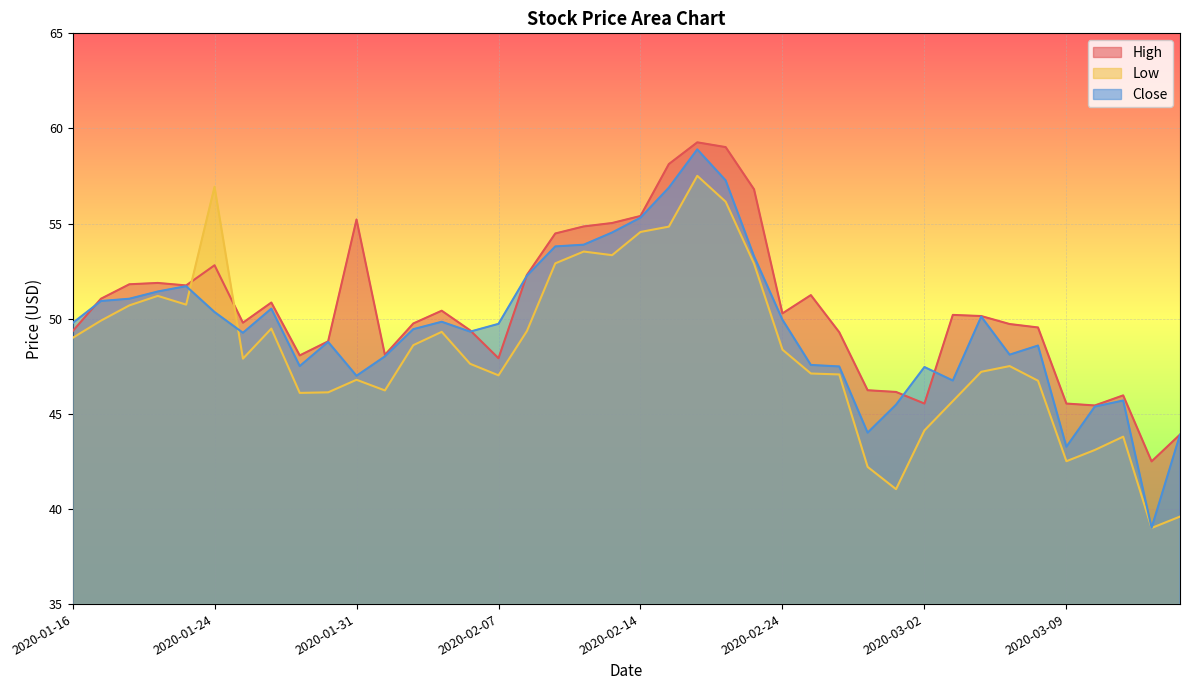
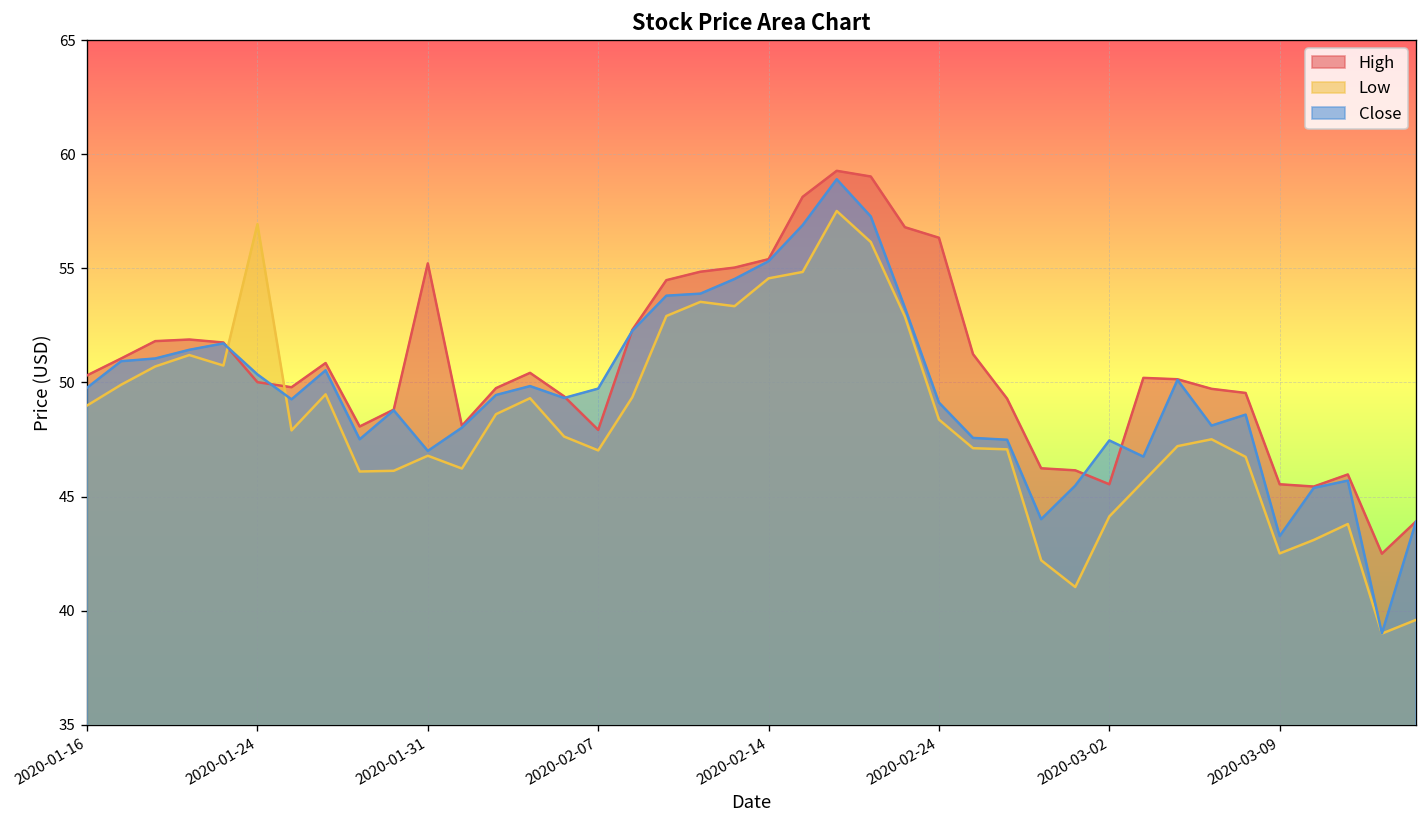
High, 2020-01-16: 49.3 -> 50.3
High, 2020-01-24: 52.8 -> 50.0
High, 2020-02-24: 50.3 -> 56.3
Close, 2020-02-24: 49.9 -> 49.1
